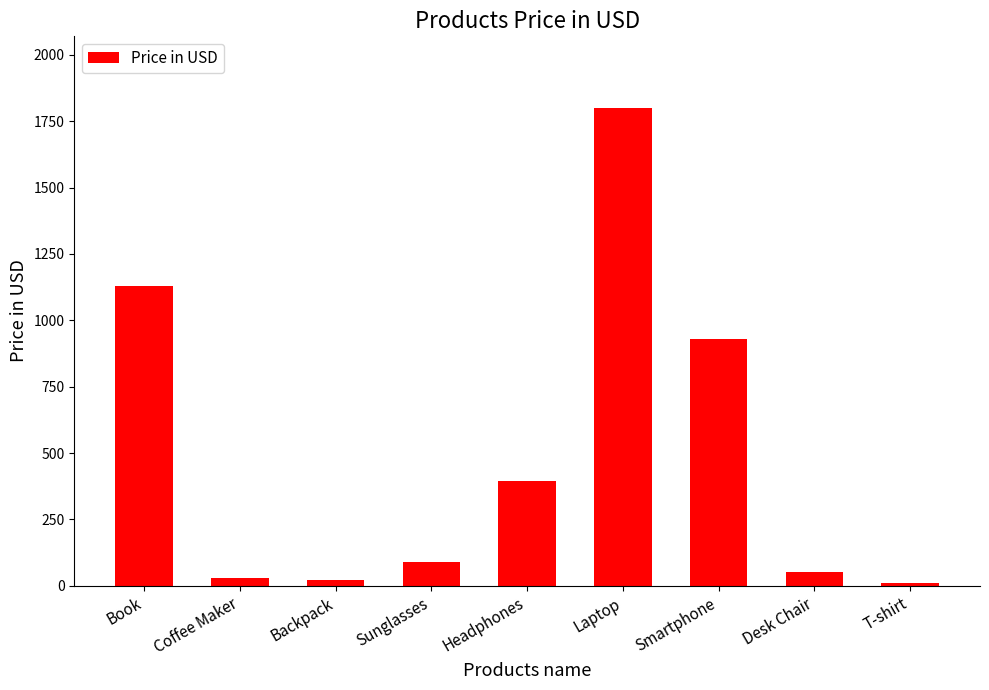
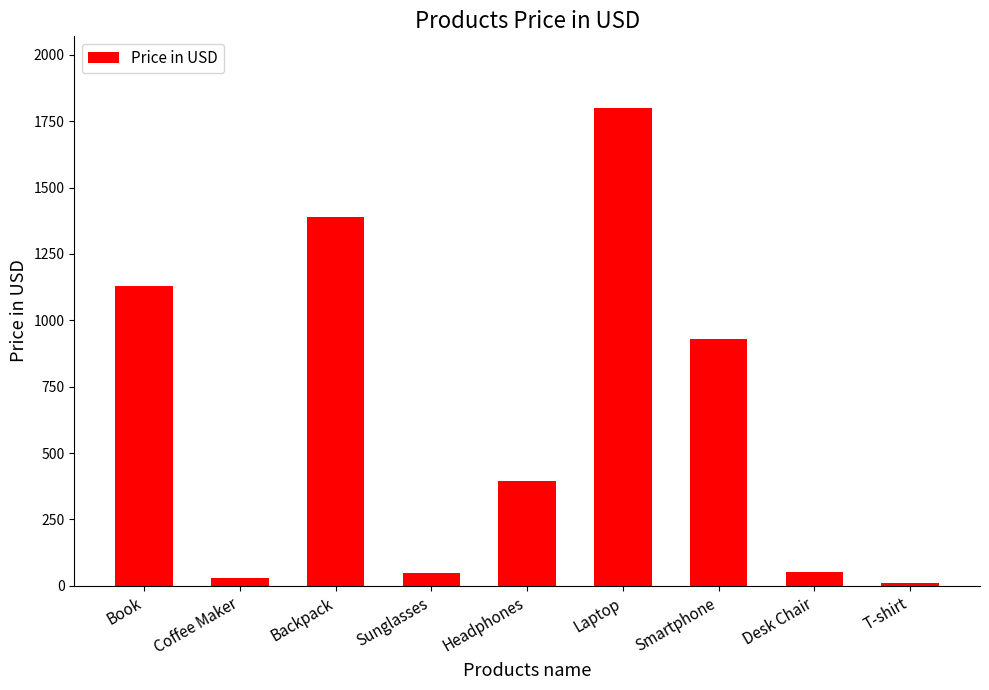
Backpack: 20 -> 1390
Sunglasses: 90 -> 50
